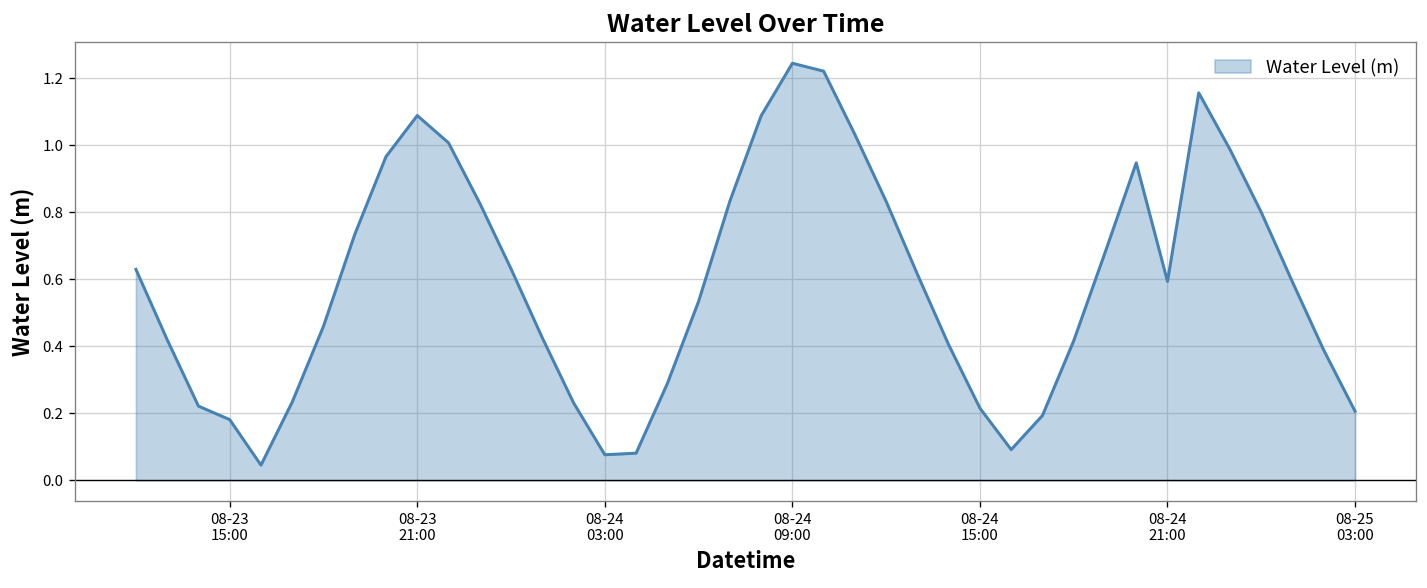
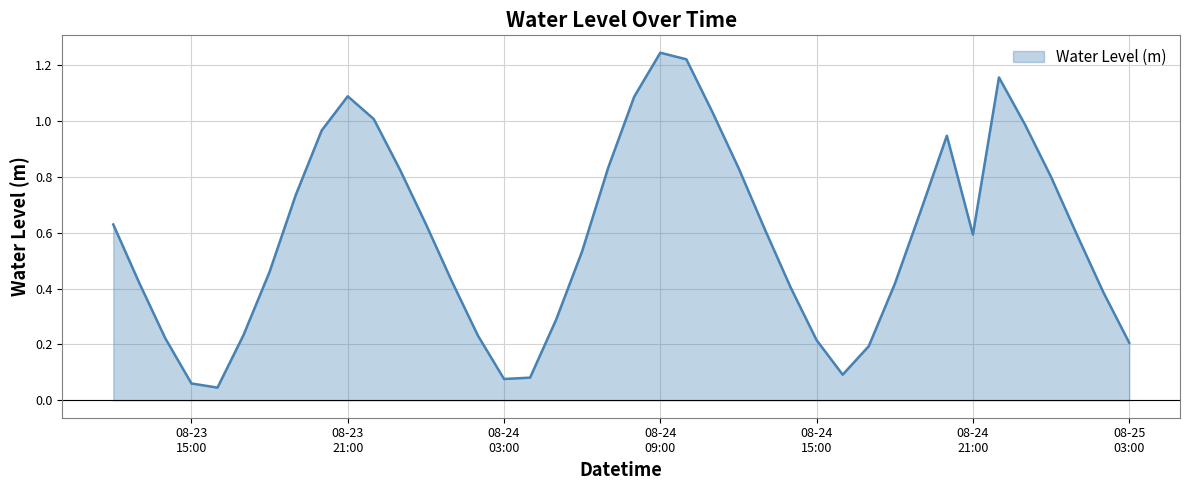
08-23 15:00: 0.18 -> 0.06
